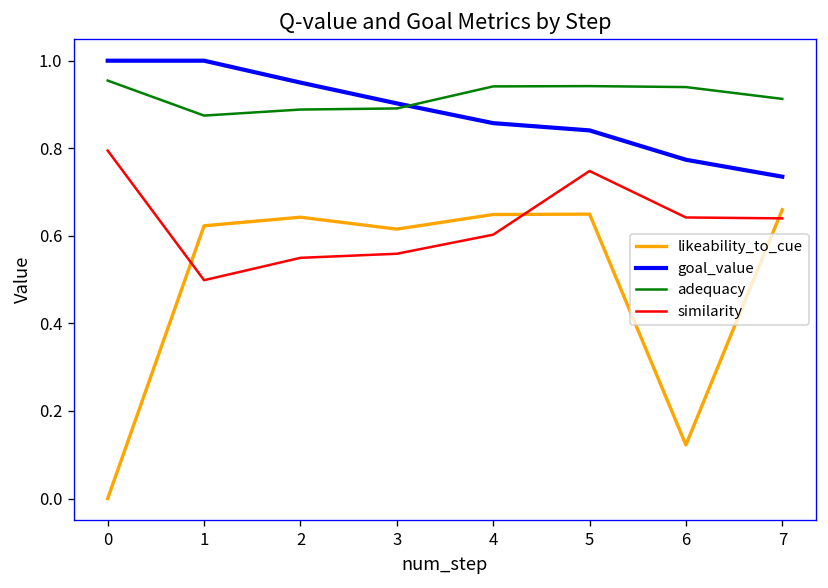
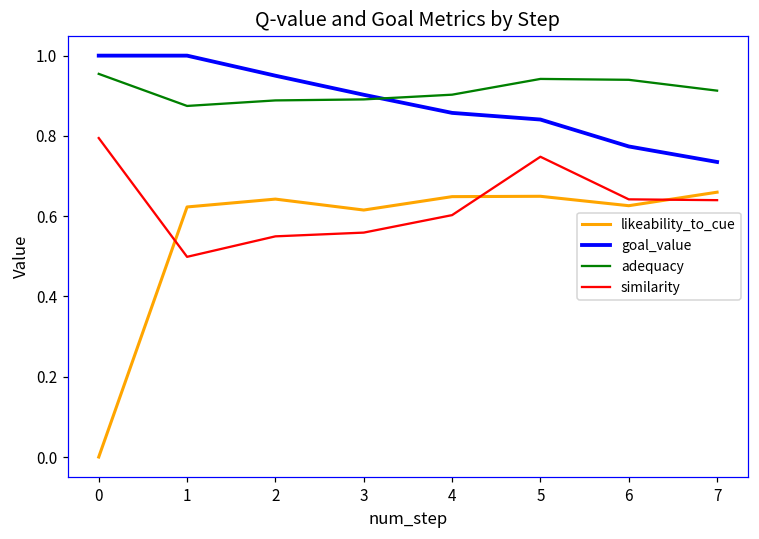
adequacy, 4: 0.94 -> 0.90
likeability_to_cue, 6: 0.12 -> 0.63
